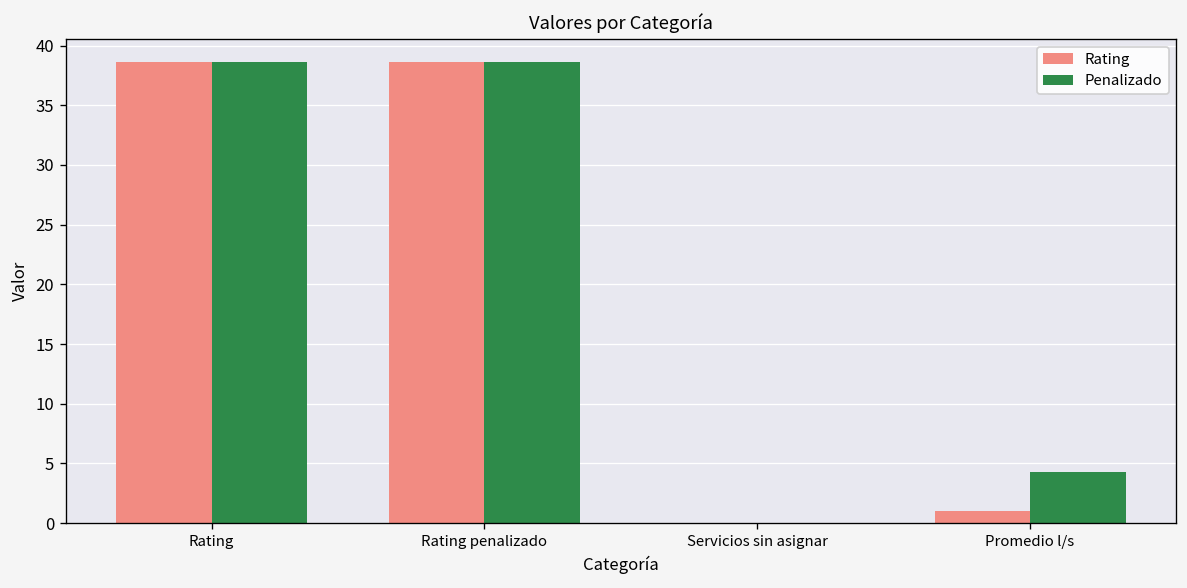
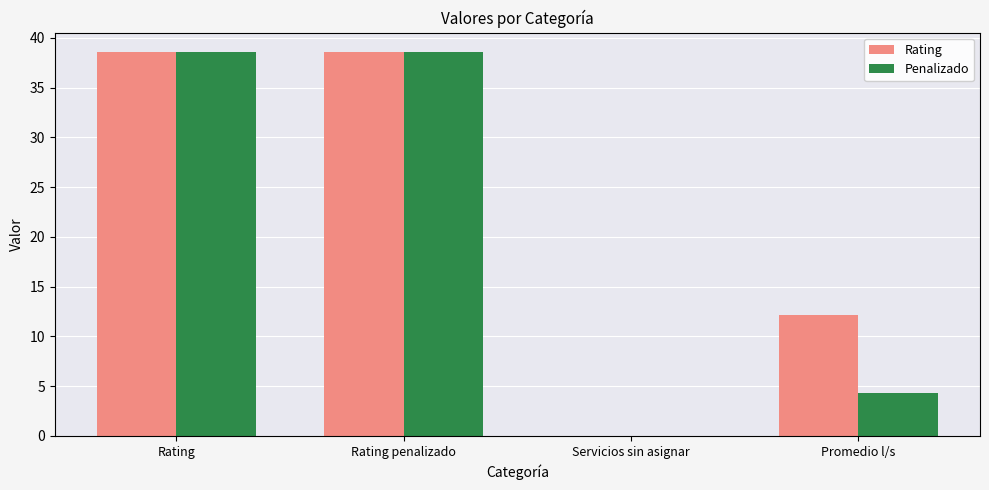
Rating, Promedio l/s: 1 -> 12
